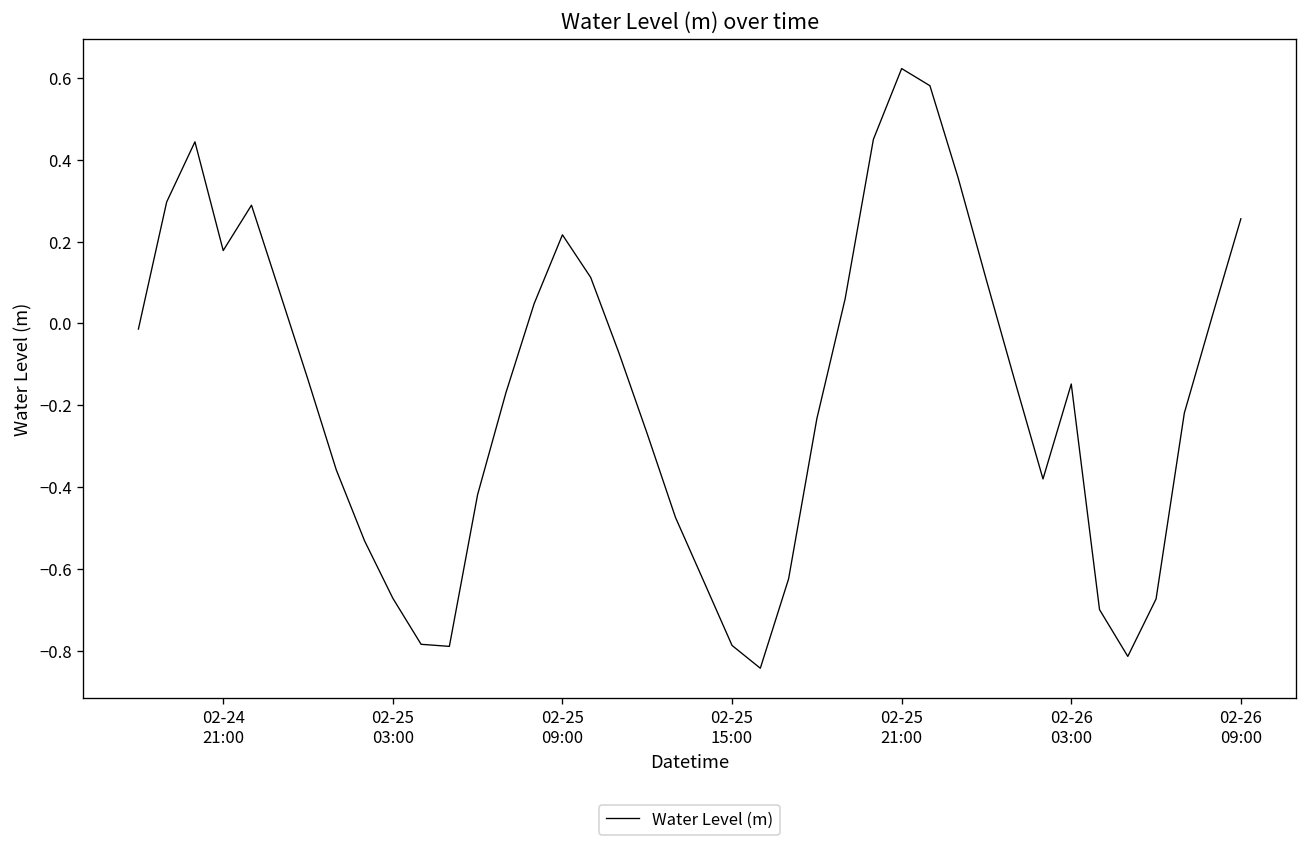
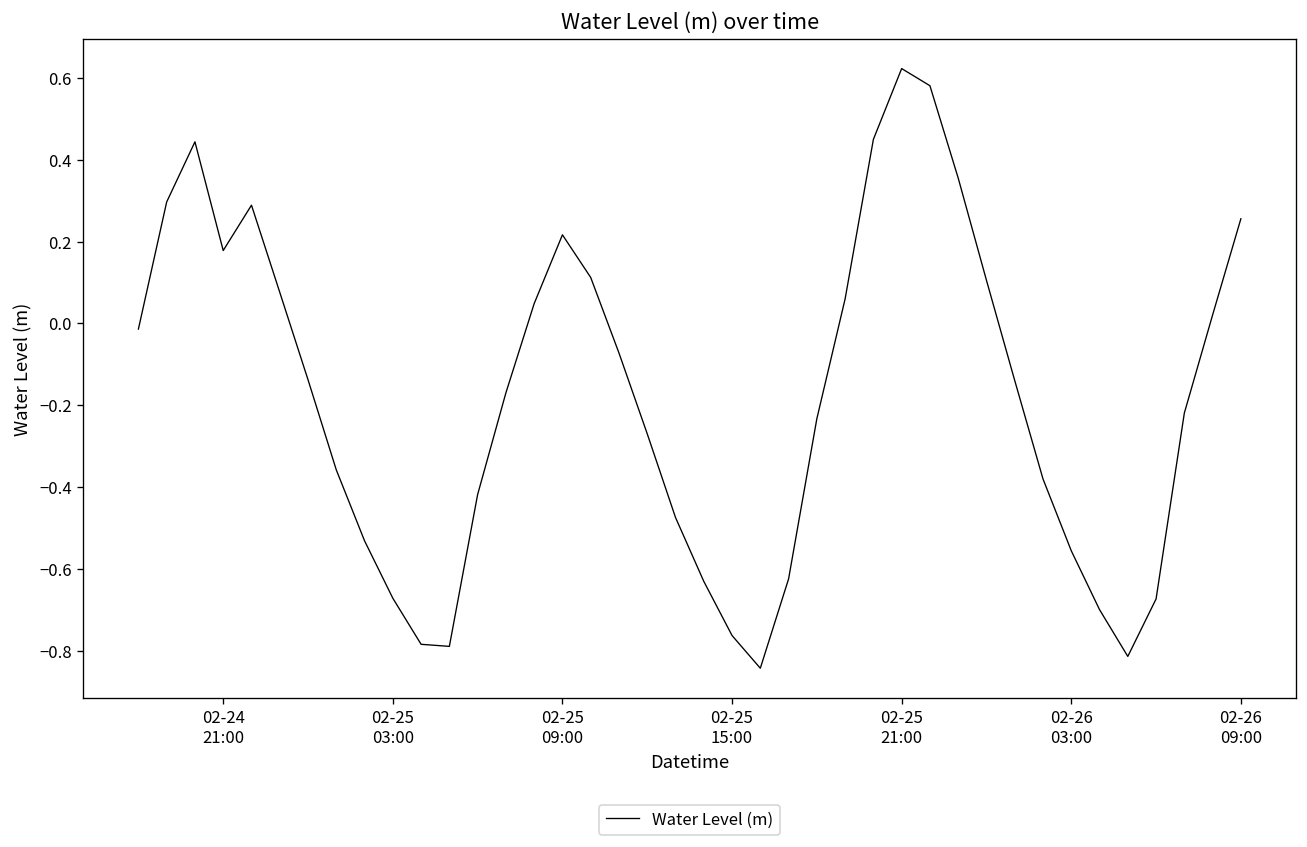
02-25 15:00: -0.79 -> -0.76
02-26 03:00: -0.15 -> -0.56
